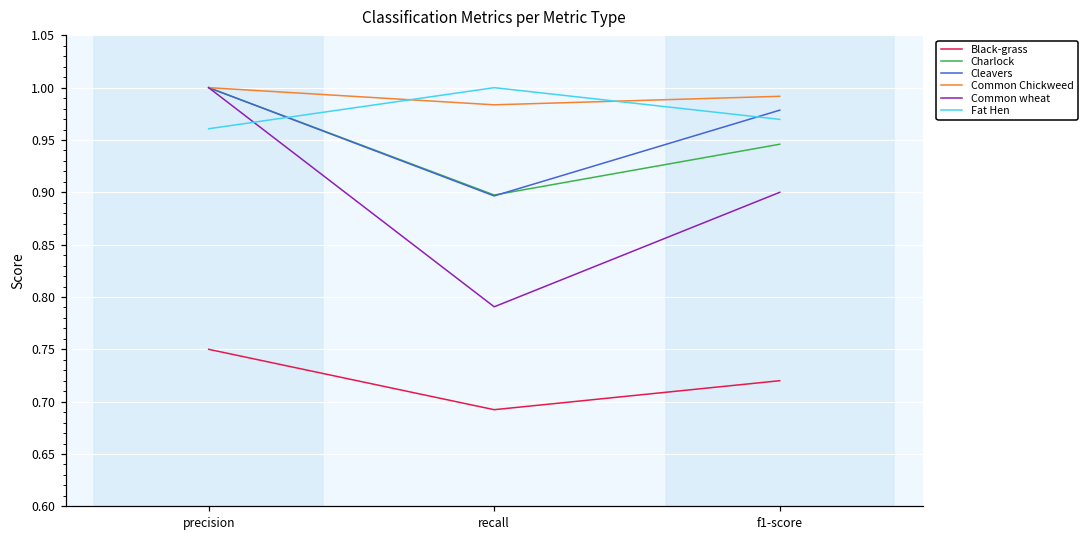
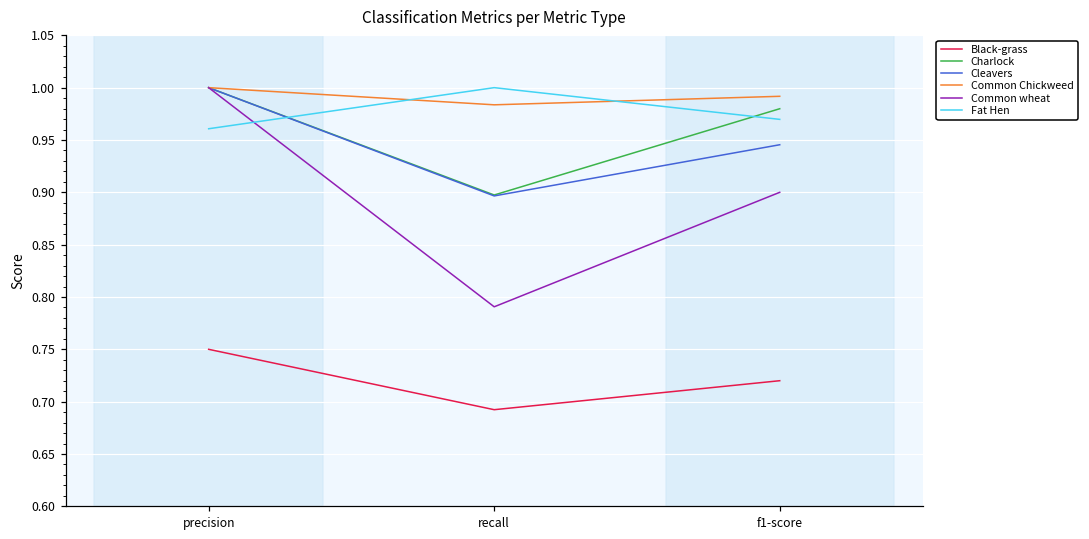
Charlock, f1-score: 0.95 -> 0.98
Cleavers, f1-score: 0.98 -> 0.95
